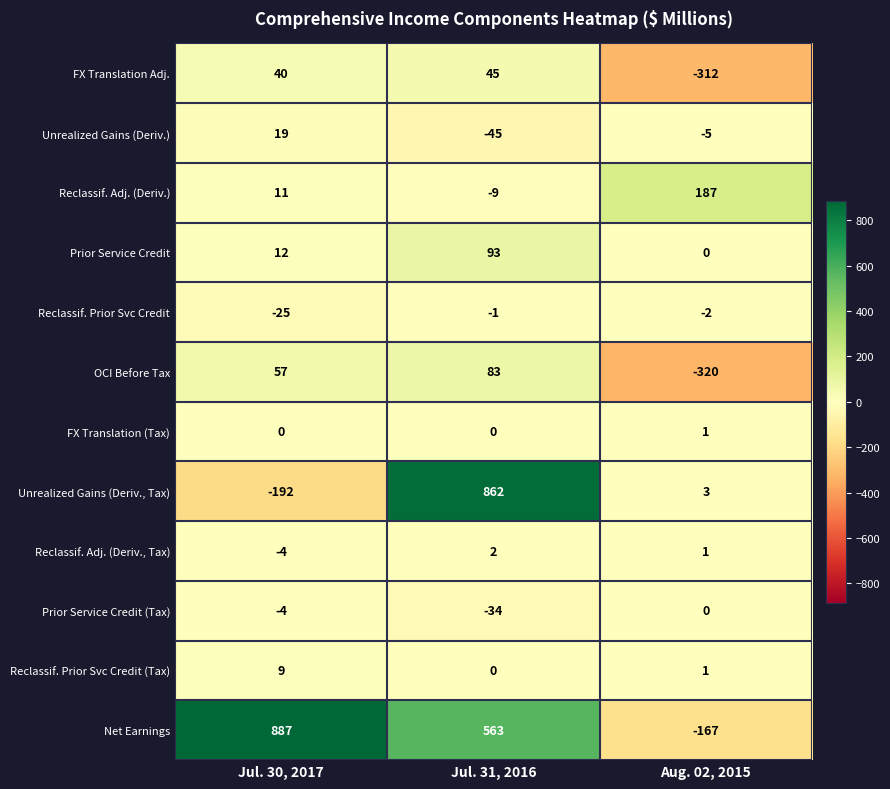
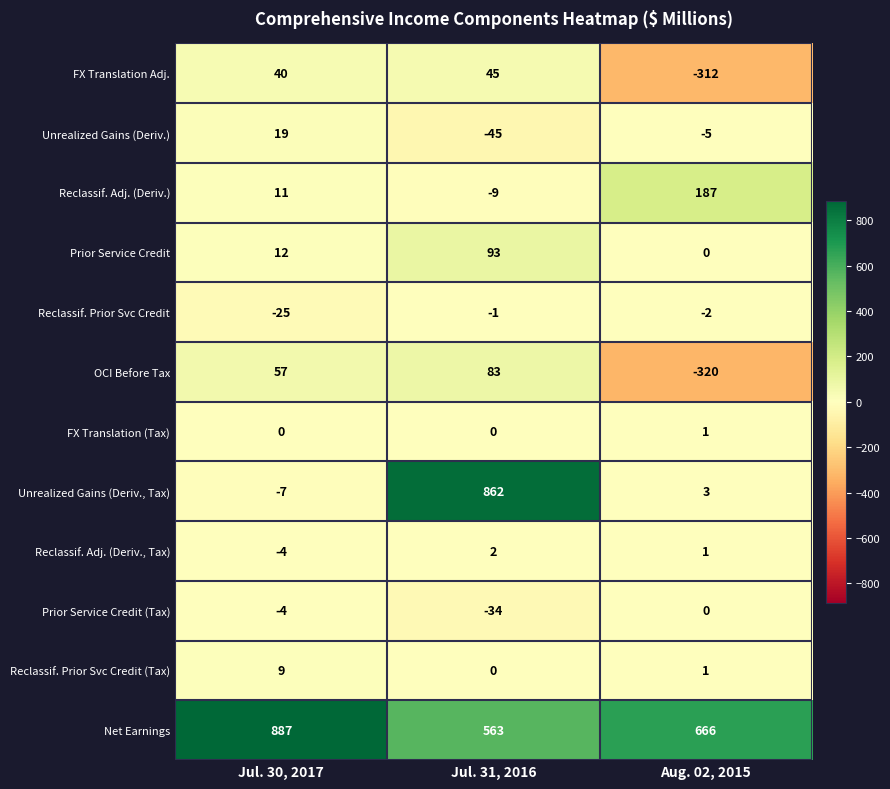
Unrealized Gains (Deriv., Tax), Jul. 30, 2017: -192 -> -7
Net Earnings, Aug. 02, 2015: -167 -> 666
